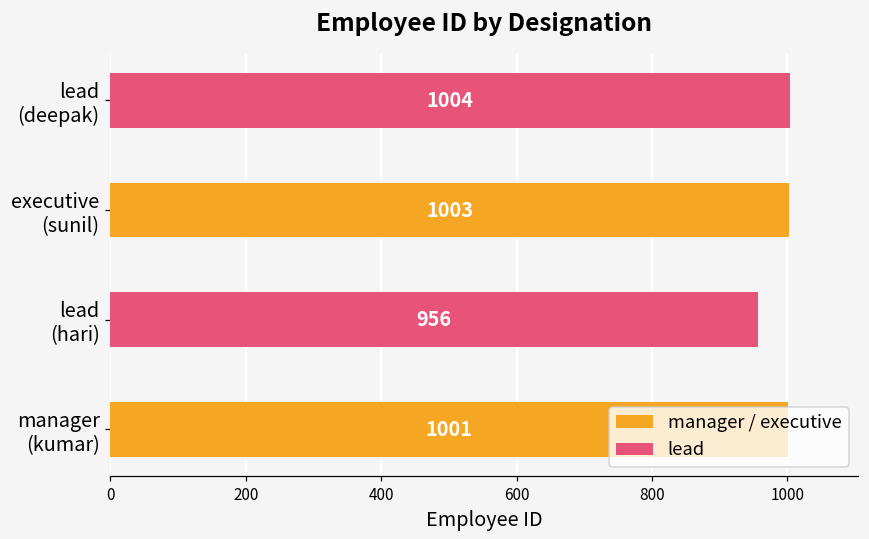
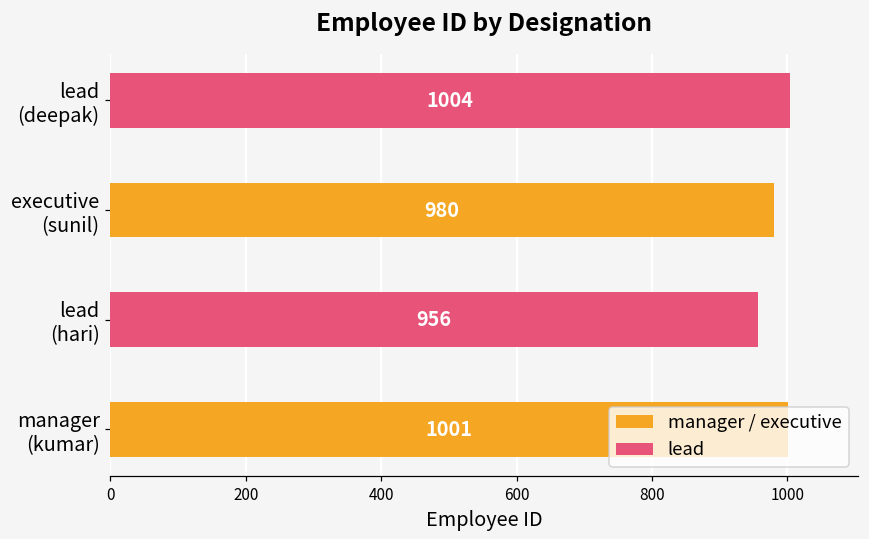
executive (sunil): 1003 -> 980
